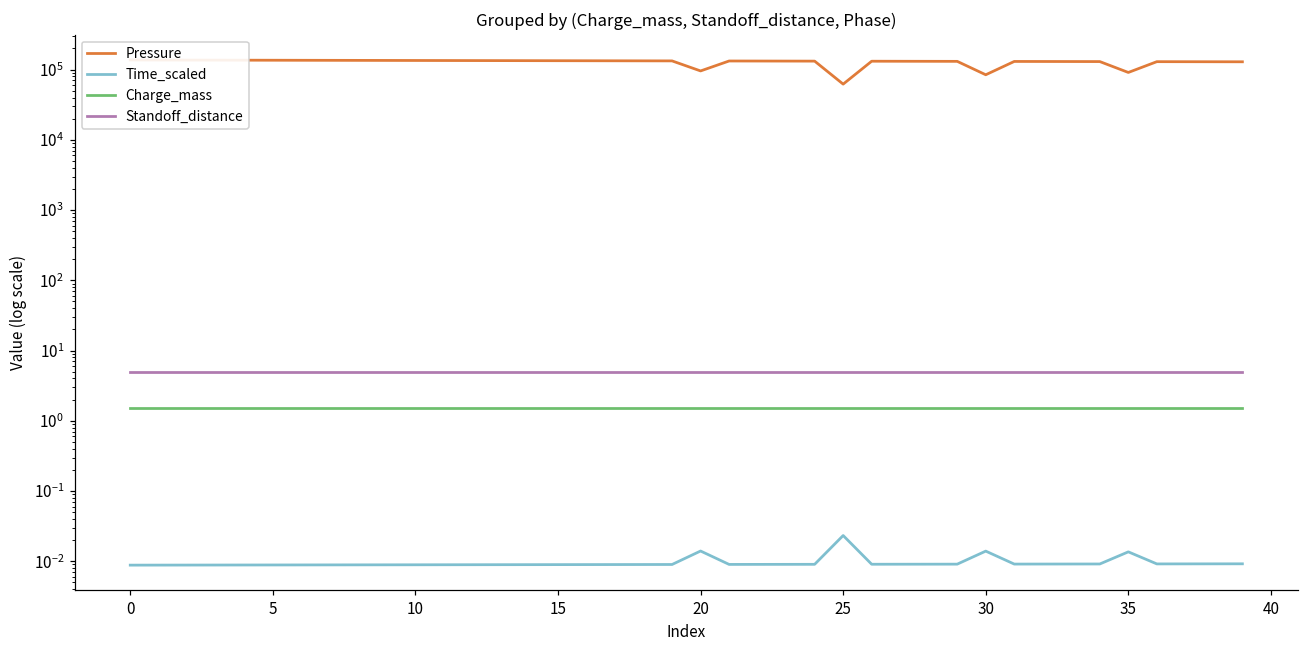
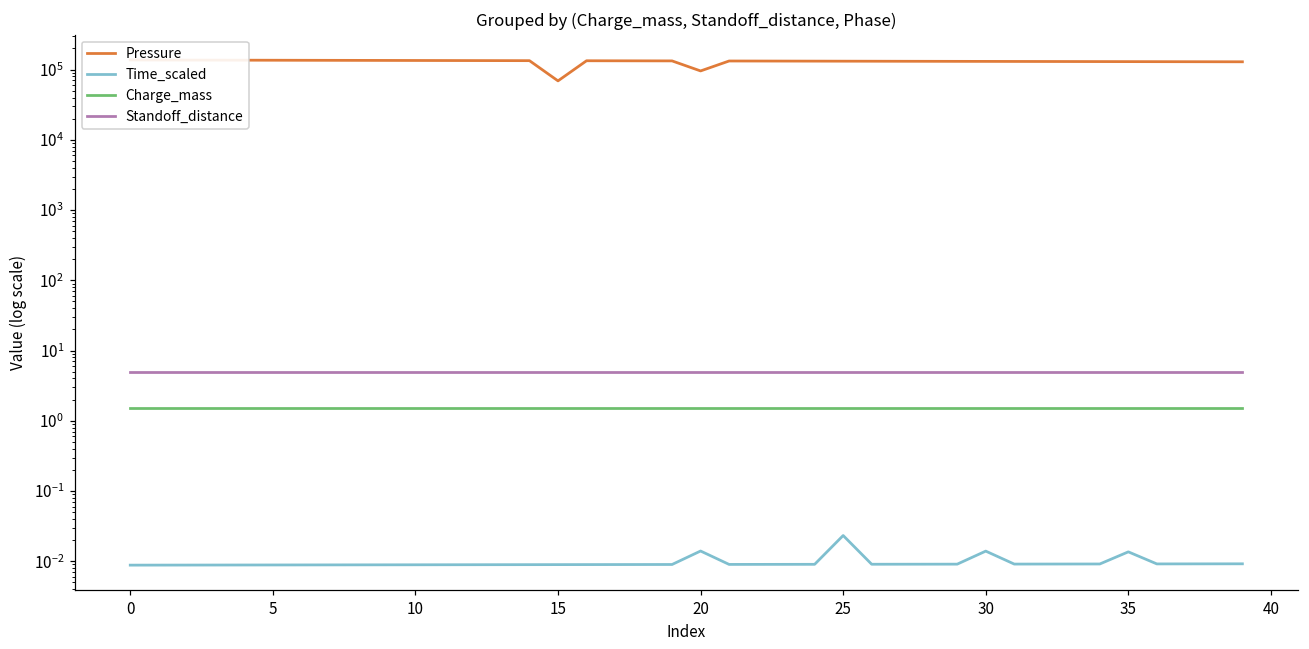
Pressure, 15: 130000 -> 70000
Pressure, 25: 60000 -> 130000
Pressure, 30: 80000 -> 130000
Pressure, 35: 90000 -> 130000
